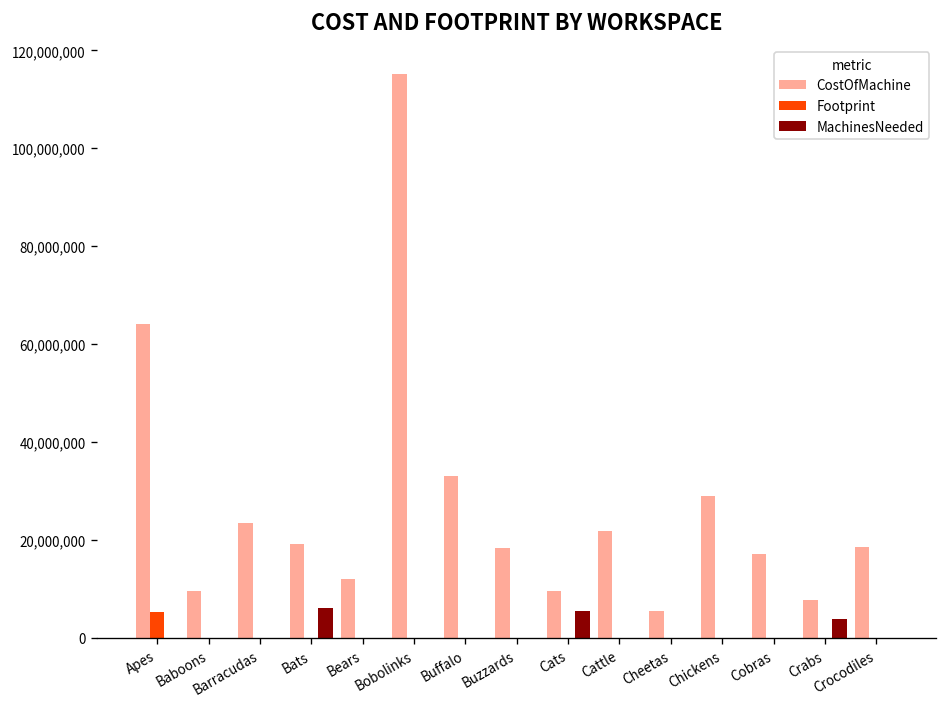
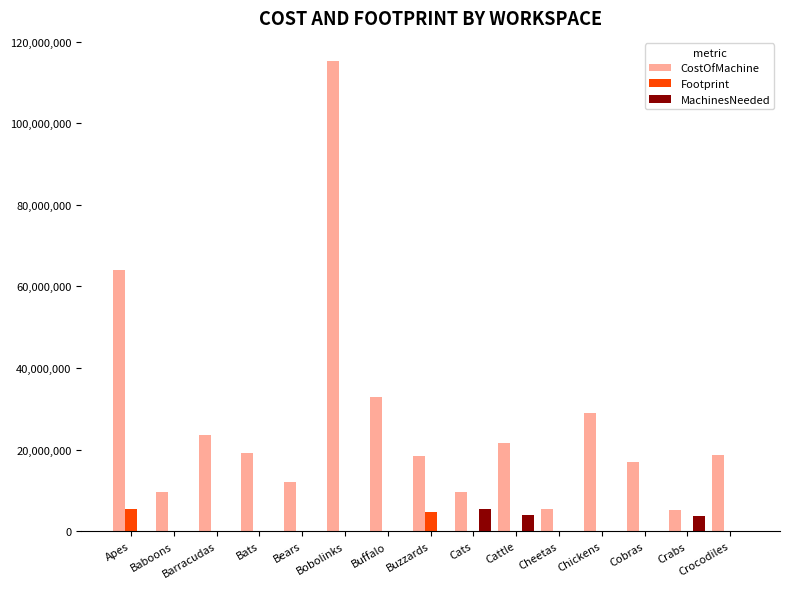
MachinesNeeded, Bats: 6,000,000 -> 0
Footprint, Buzzards: 0 -> 5,000,000
MachinesNeeded, Cattle: 0 -> 4,000,000
CostOfMachine, Crabs: 8,000,000 -> 5,000,000
